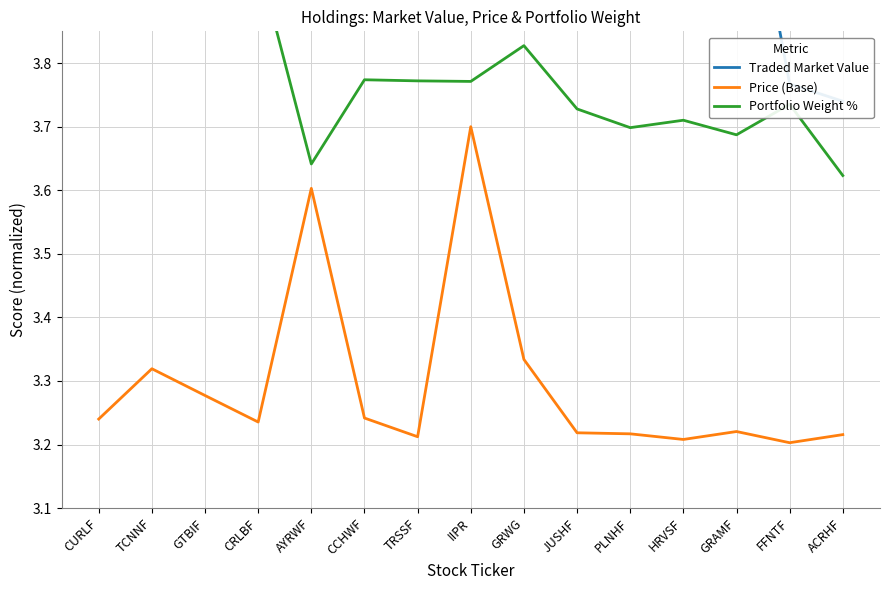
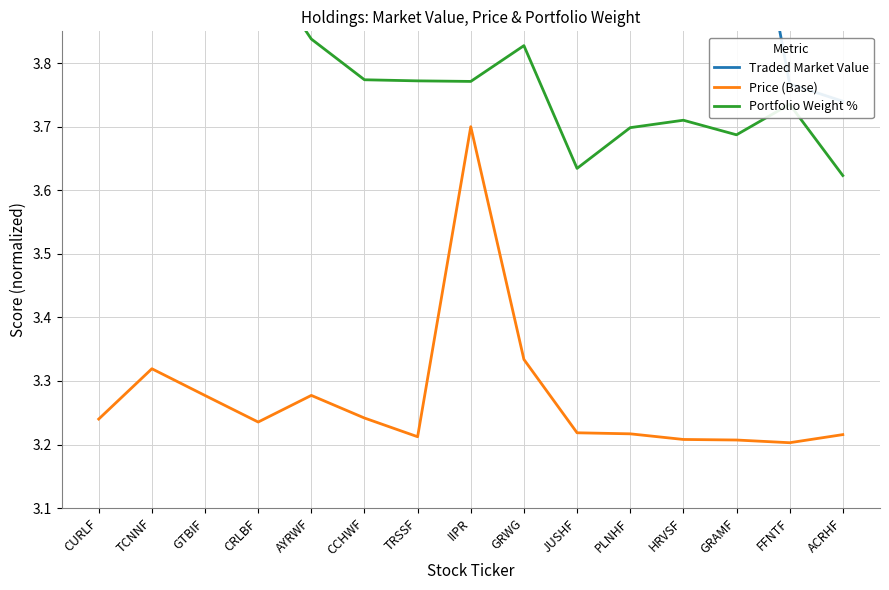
Price (Base), AYRWF: 3.60 -> 3.28
Portfolio Weight %, AYRWF: 3.64 -> 3.84
Portfolio Weight %, JUSHF: 3.73 -> 3.63
Price (Base), GRAMF: 3.22 -> 3.21
